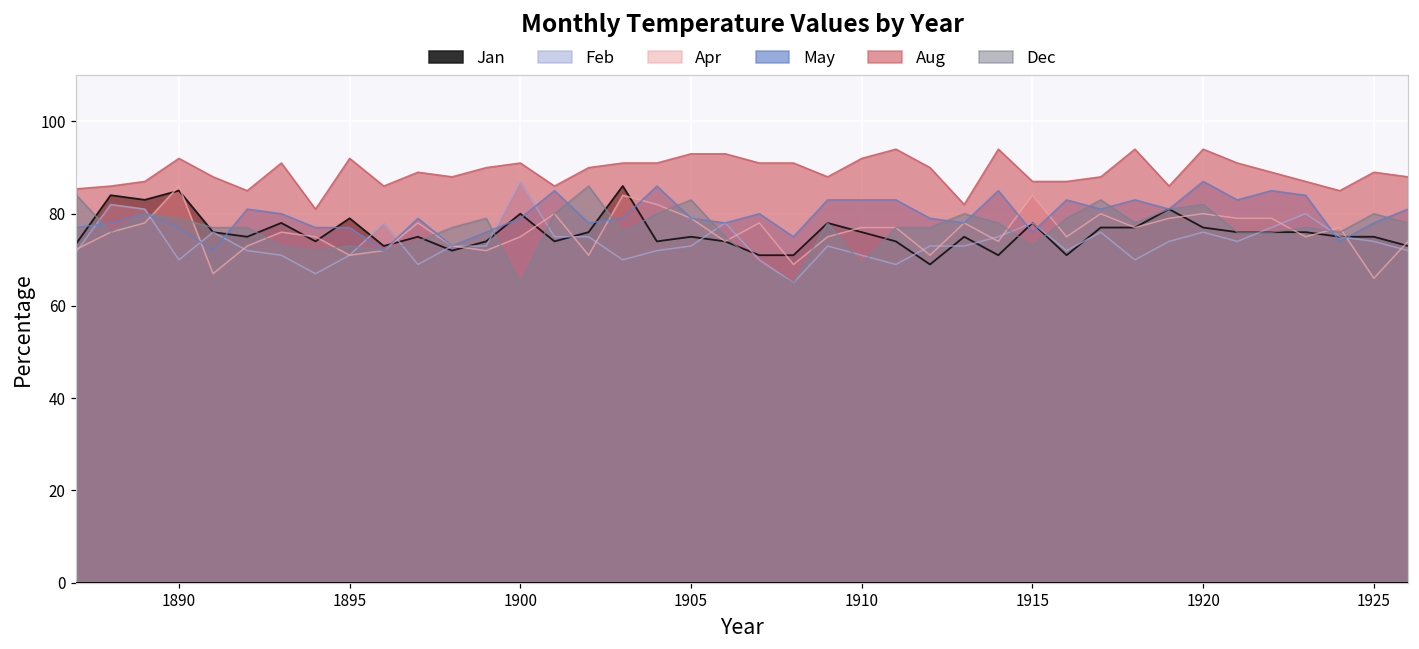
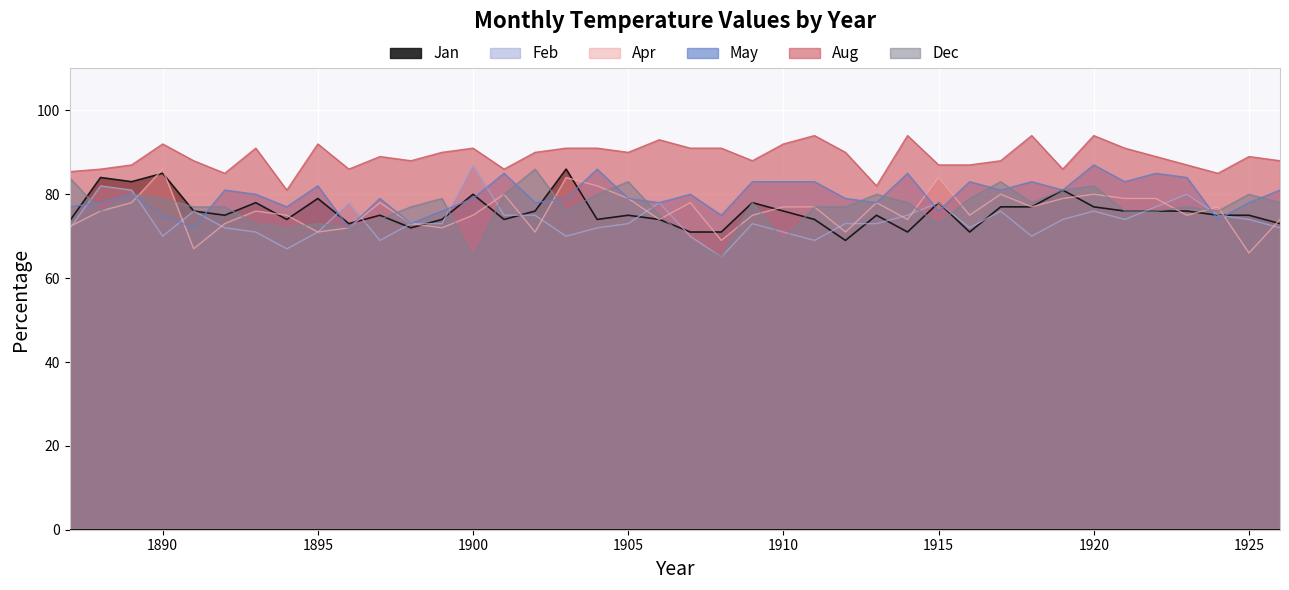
May, 1890: 77 -> 75
May, 1895: 77 -> 82
Aug, 1905: 93 -> 90
